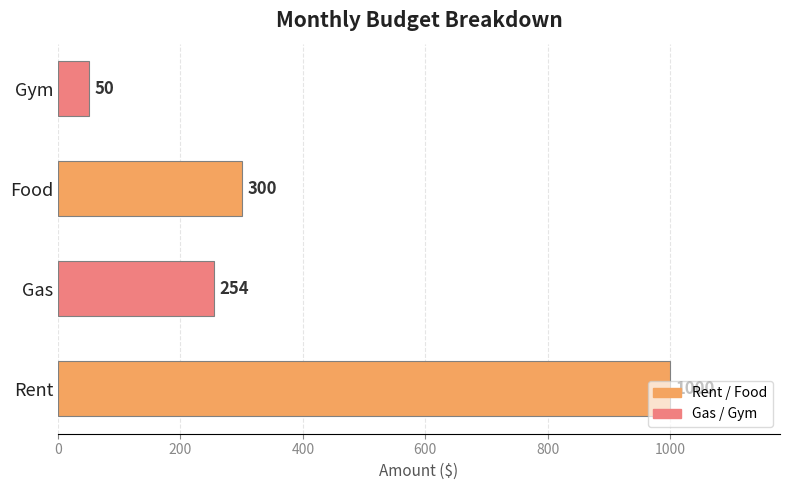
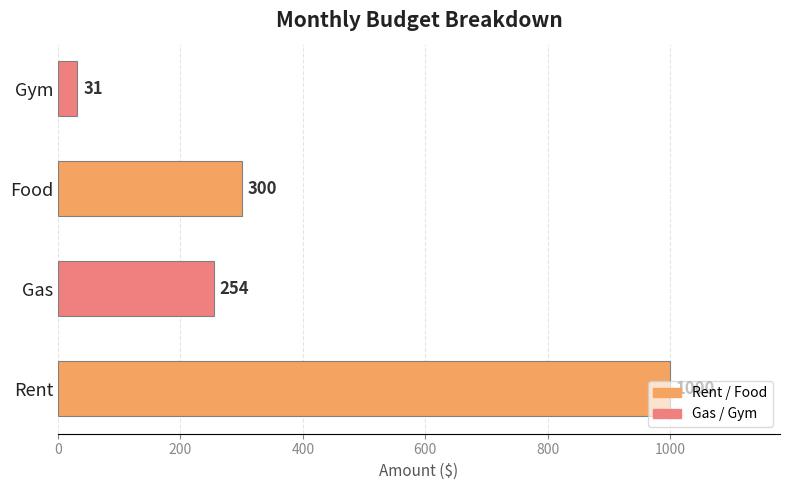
Gym: 50 -> 31
